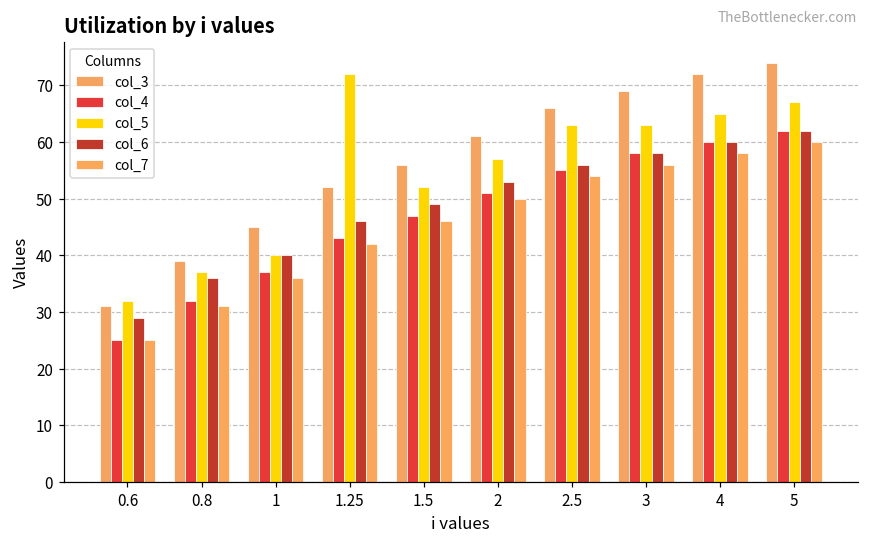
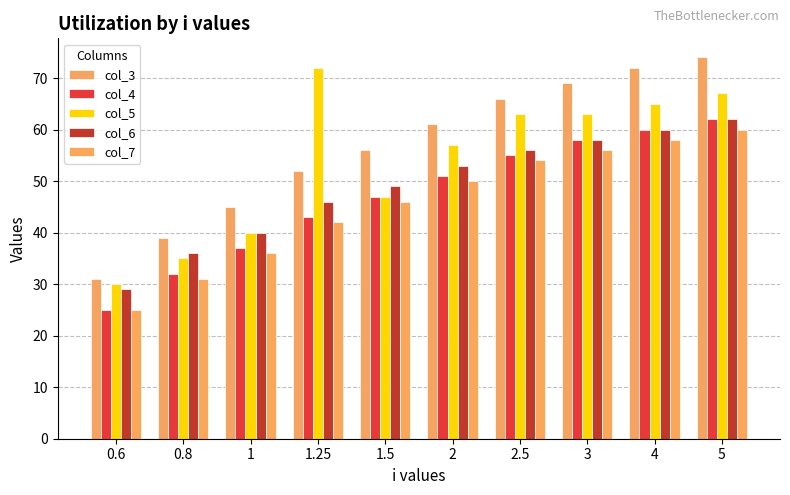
col_5, 0.6: 32 -> 30
col_5, 0.8: 37 -> 35
col_5, 1.5: 52 -> 47
